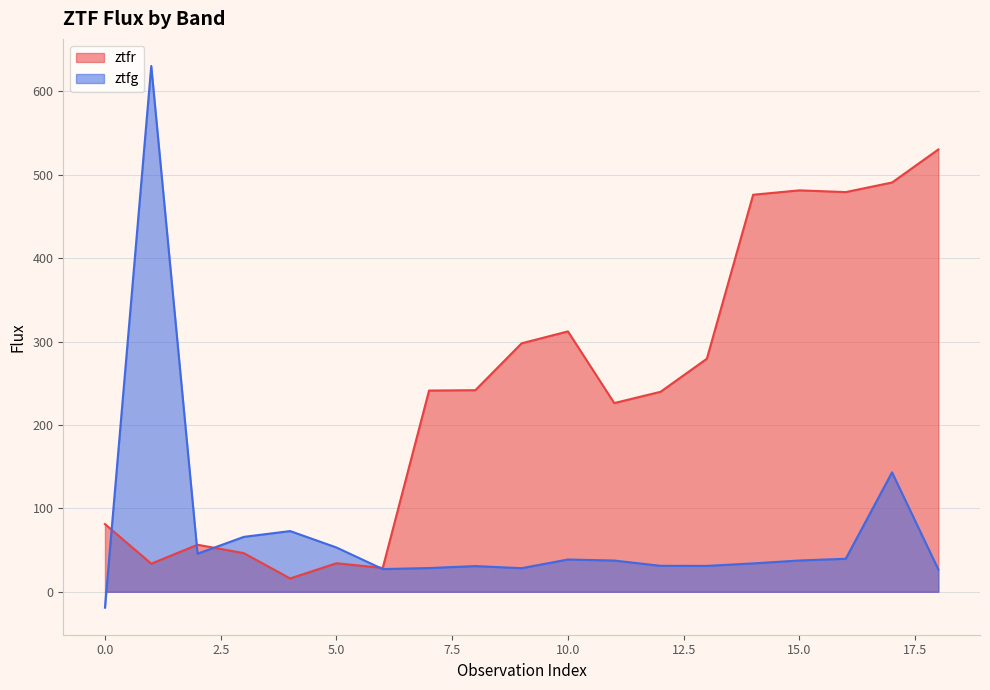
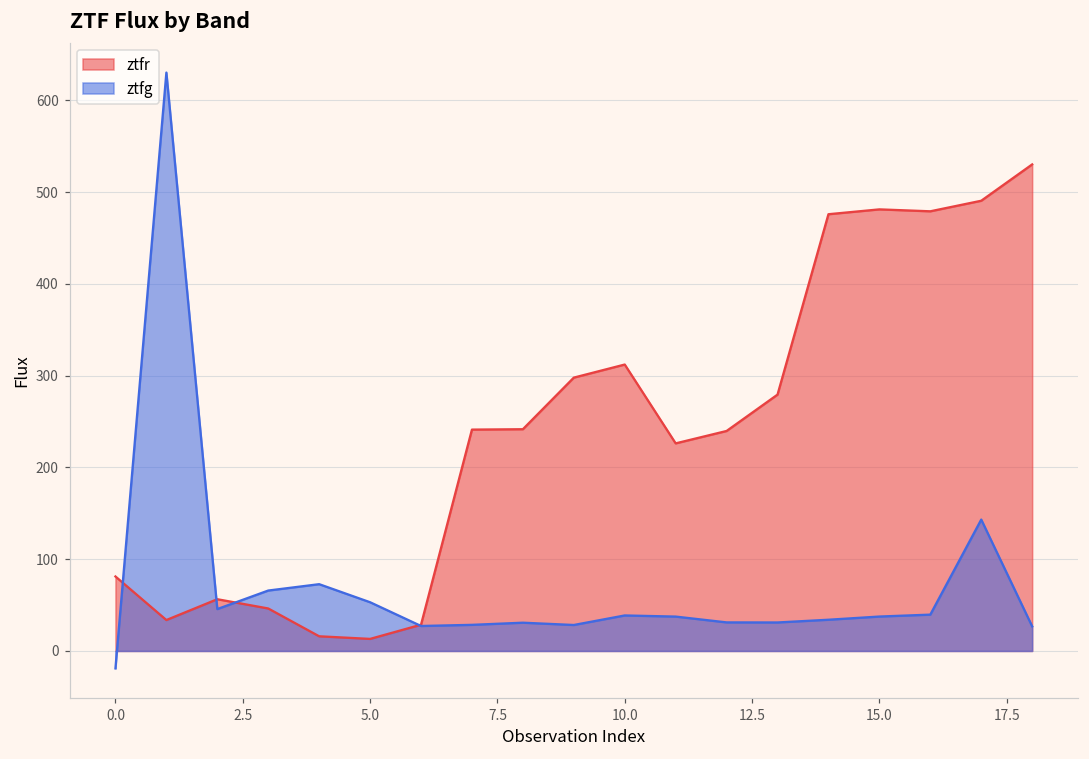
ztfr, 5.0: 30 -> 10
